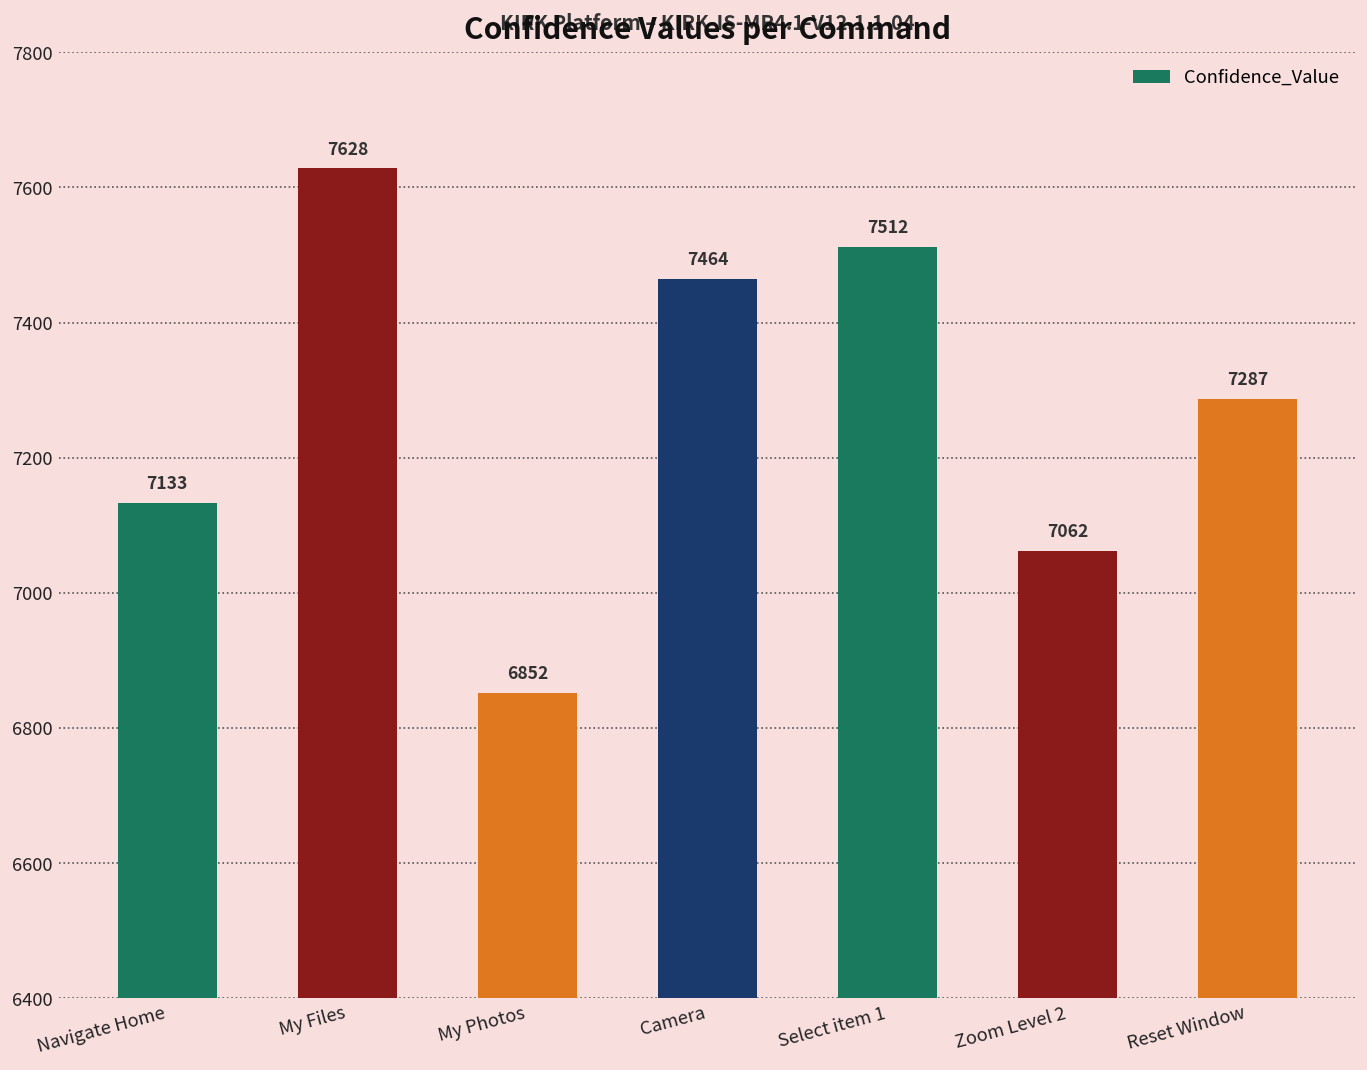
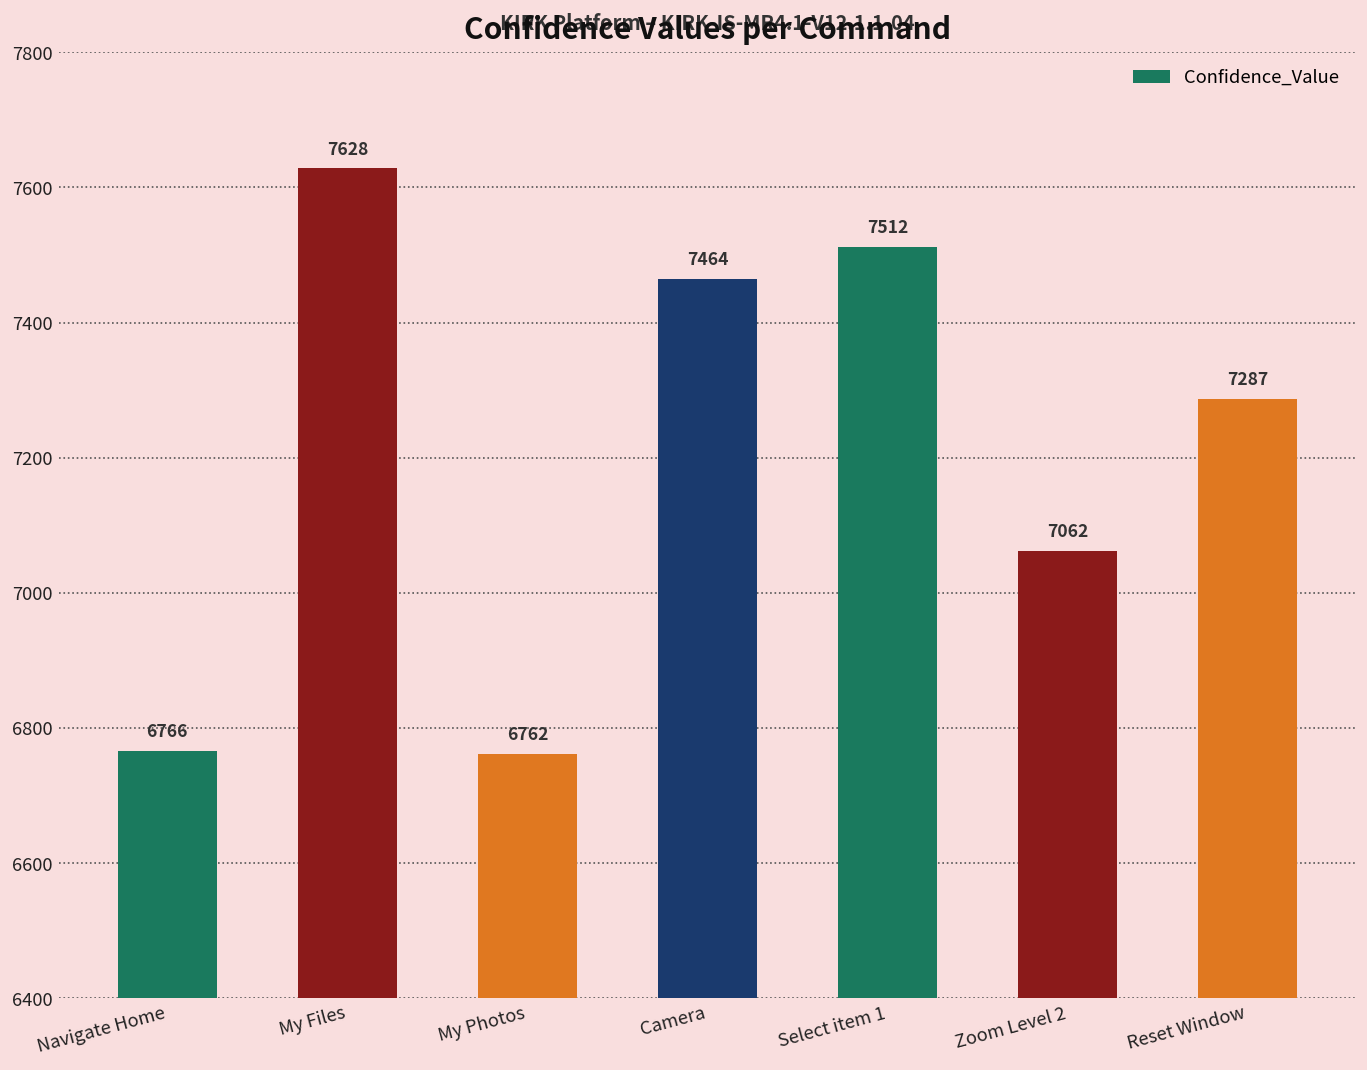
Navigate Home: 7133 -> 6766
My Photos: 6852 -> 6762
